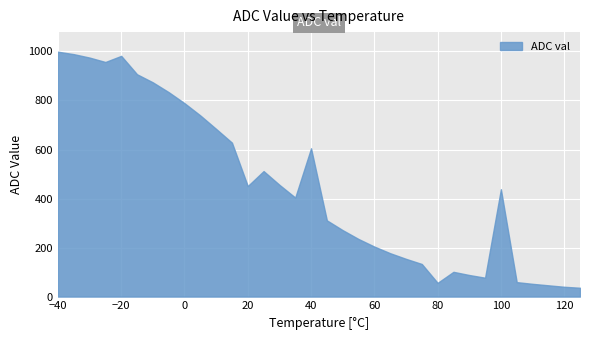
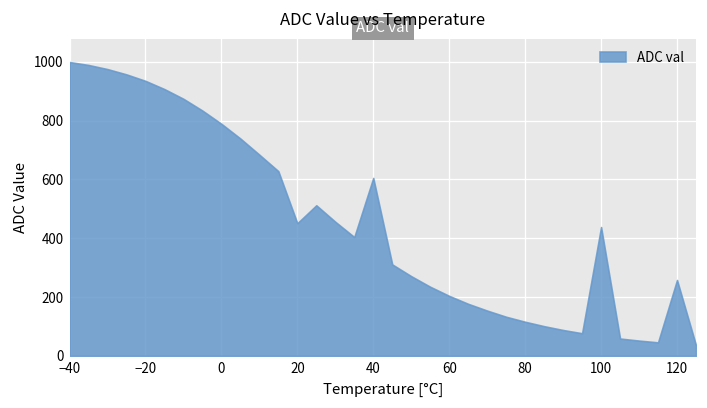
−20: 980 -> 940
80: 60 -> 120
120: 40 -> 260
